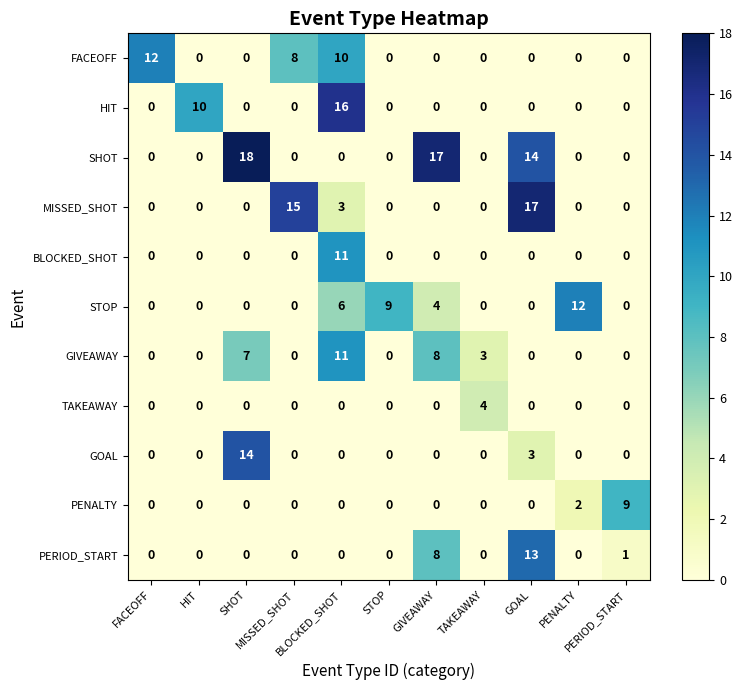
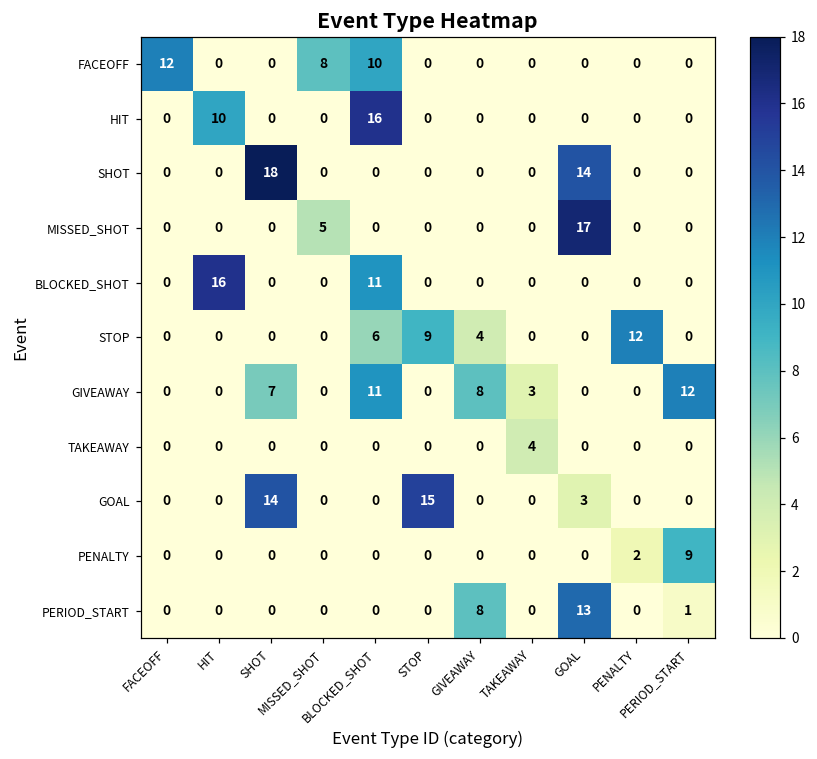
SHOT, GIVEAWAY: 17 -> 0
MISSED_SHOT, MISSED_SHOT: 15 -> 5
MISSED_SHOT, BLOCKED_SHOT: 3 -> 0
BLOCKED_SHOT, HIT: 0 -> 16
GIVEAWAY, PERIOD_START: 0 -> 12
GOAL, STOP: 0 -> 15
